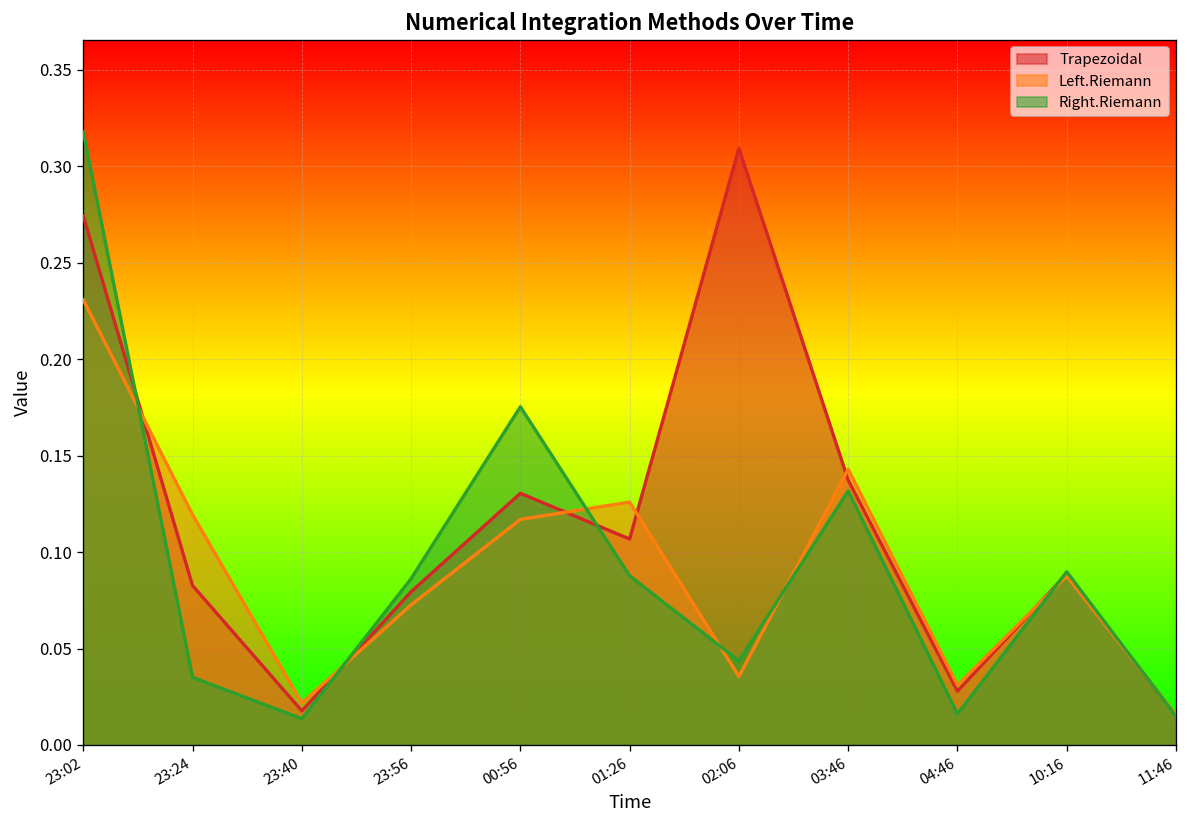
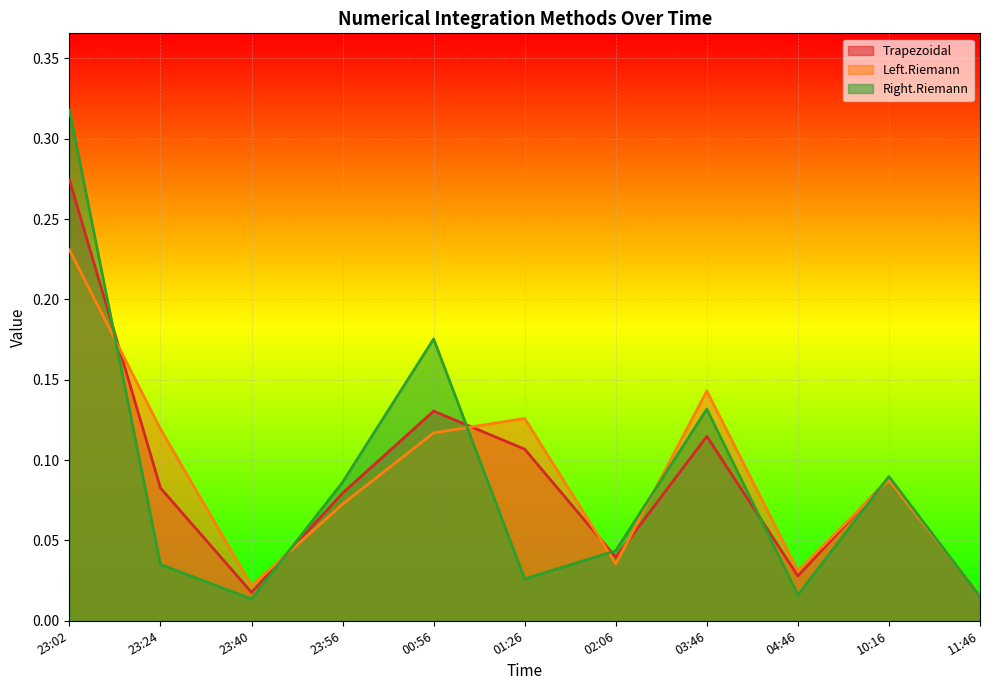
Right.Riemann, 01:26: 0.088 -> 0.026
Trapezoidal, 02:06: 0.309 -> 0.040
Trapezoidal, 03:46: 0.137 -> 0.115
